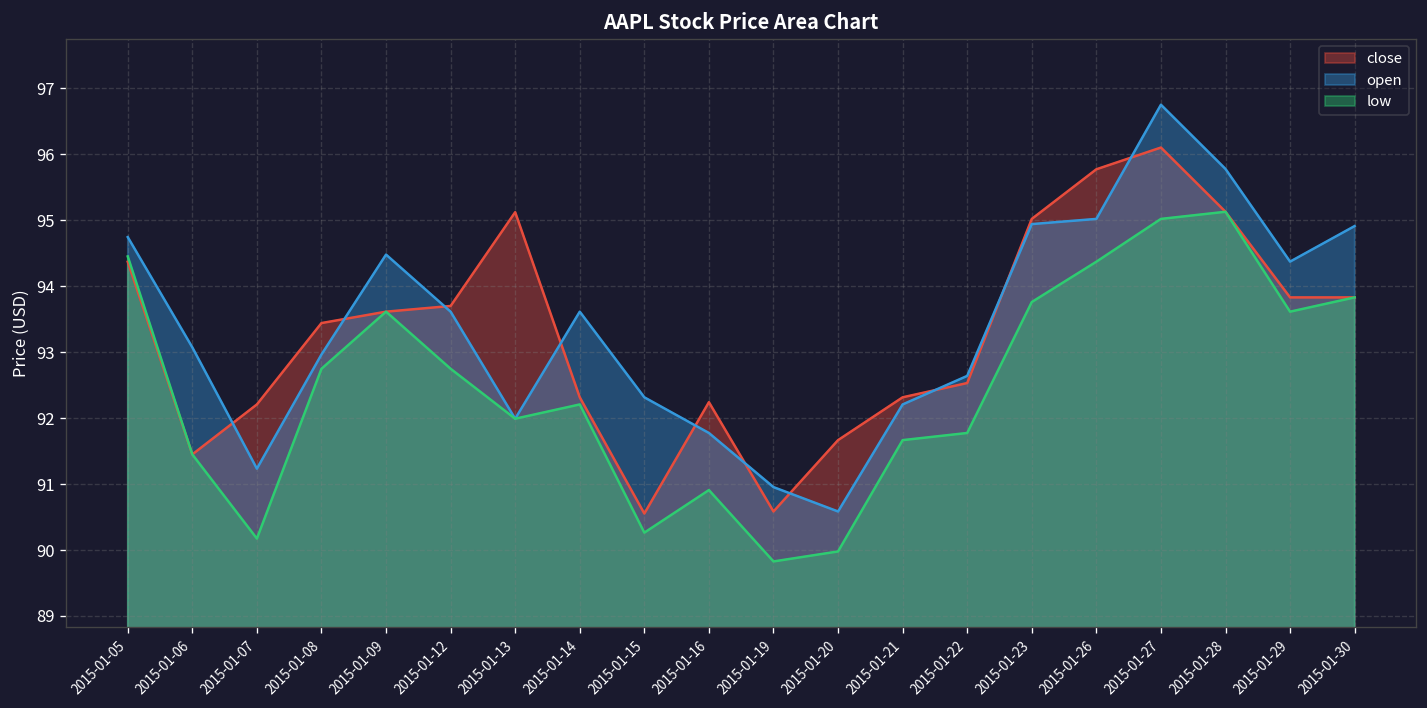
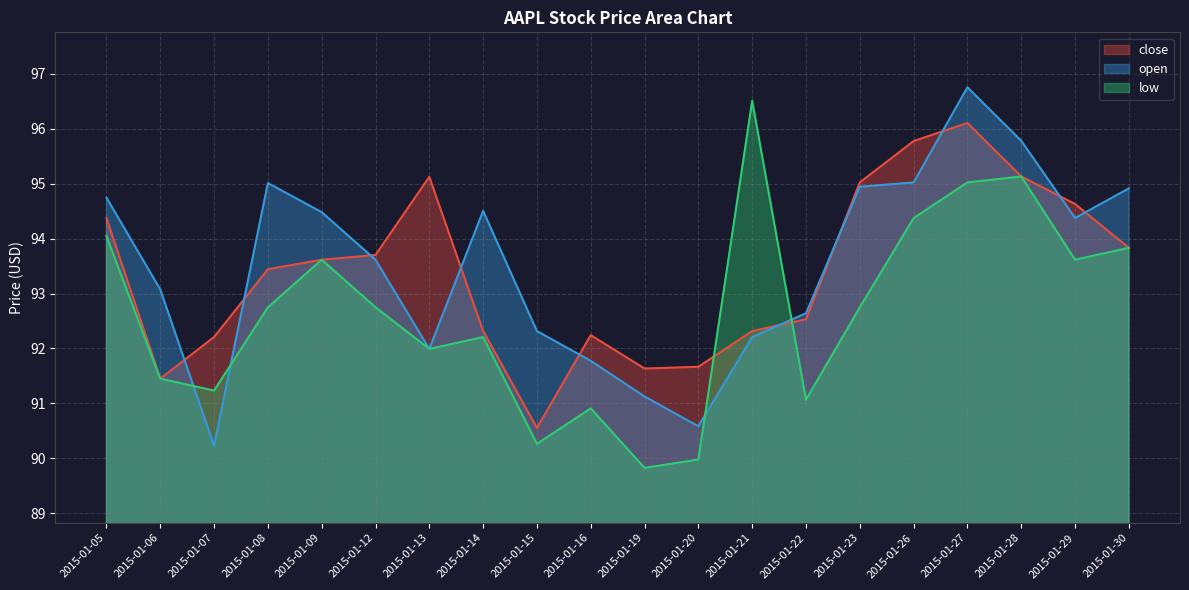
low, 2015-01-05: 94.5 -> 94.0
open, 2015-01-07: 91.2 -> 90.2
low, 2015-01-07: 90.2 -> 91.2
open, 2015-01-08: 93.0 -> 95.0
open, 2015-01-14: 93.6 -> 94.5
close, 2015-01-19: 90.6 -> 91.6
open, 2015-01-19: 91.0 -> 91.1
low, 2015-01-21: 91.7 -> 96.5
low, 2015-01-22: 91.8 -> 91.1
low, 2015-01-23: 93.8 -> 92.7
close, 2015-01-29: 93.8 -> 94.6
